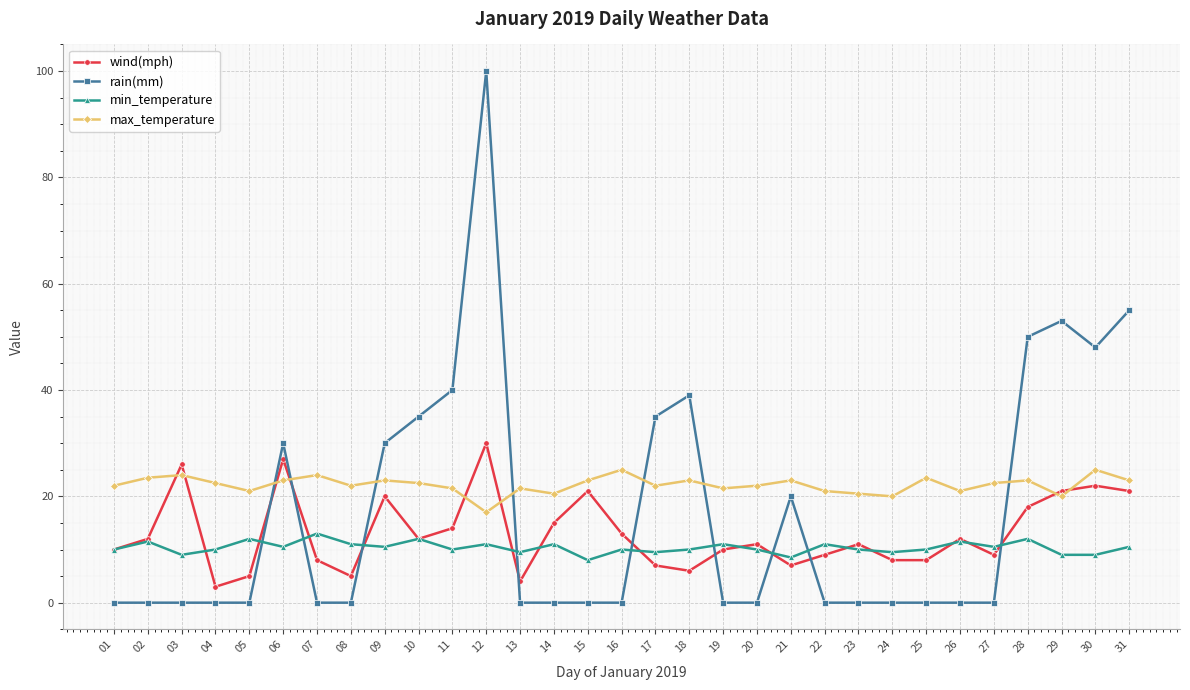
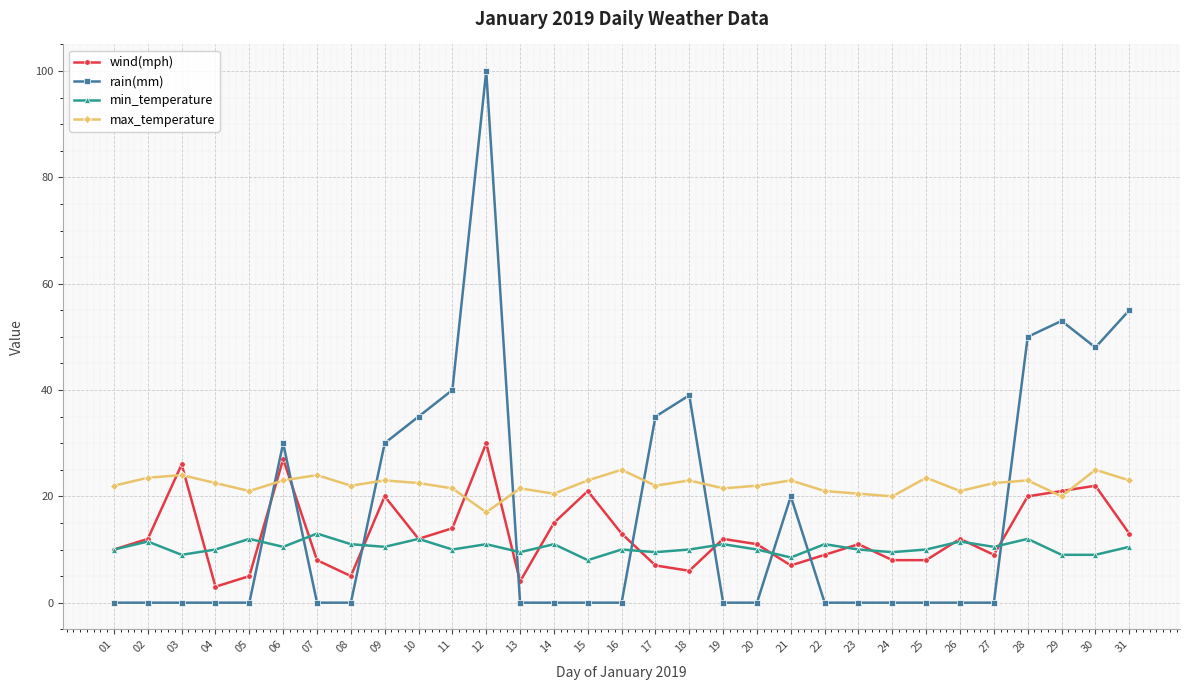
wind(mph), 19: 10 -> 12
wind(mph), 28: 18 -> 20
wind(mph), 31: 21 -> 13
